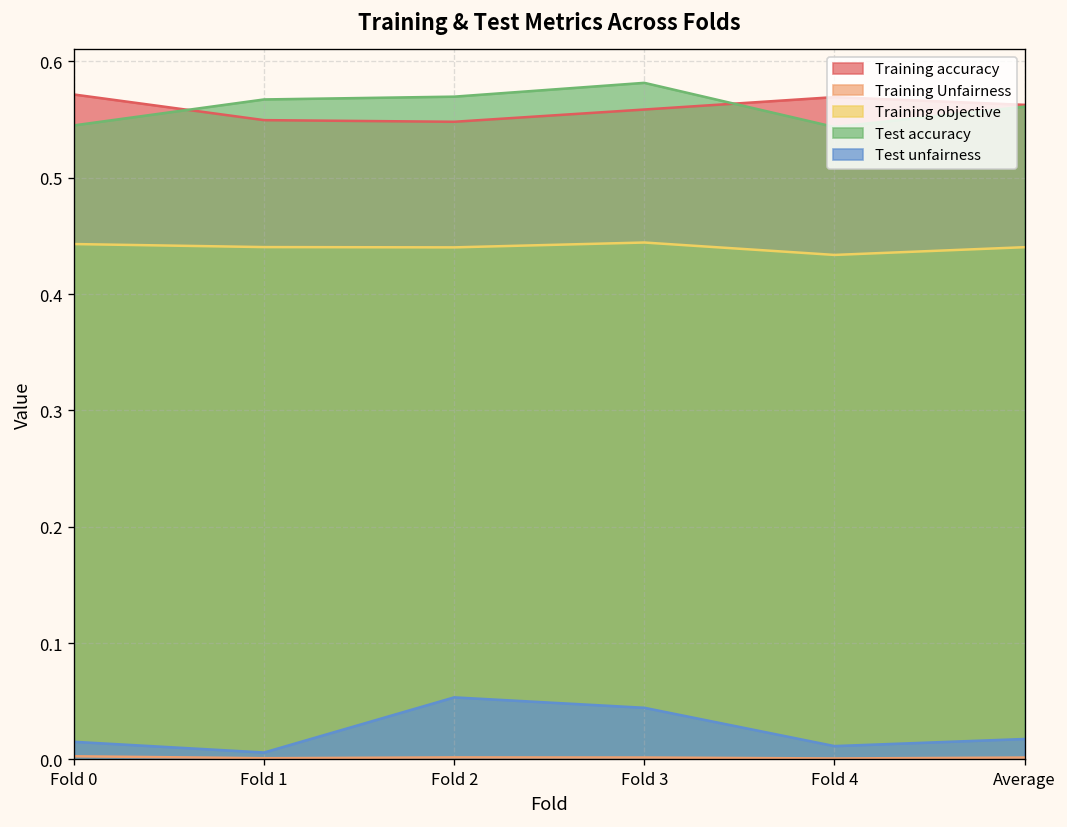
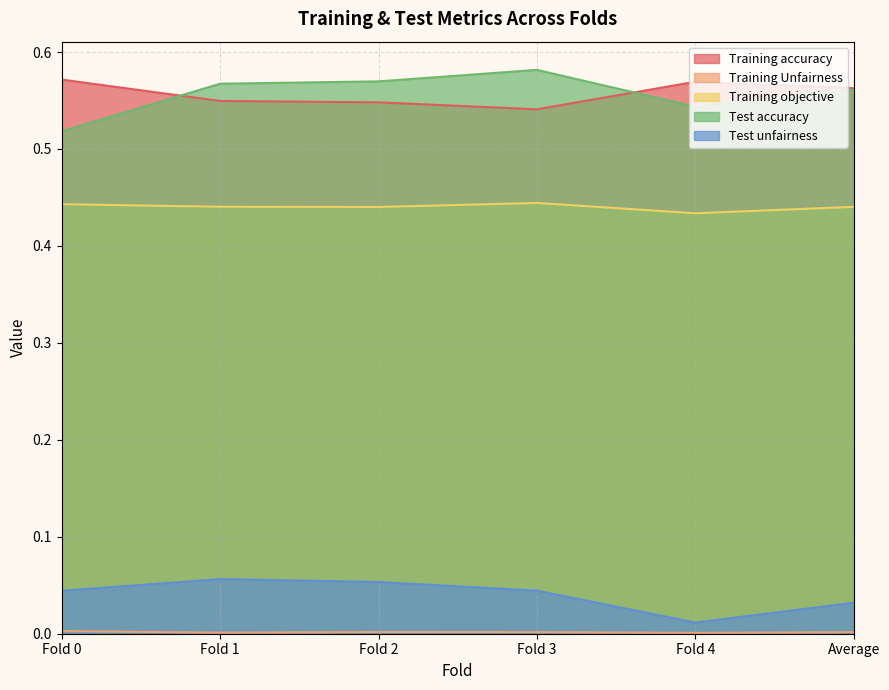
Test accuracy, Fold 0: 0.55 -> 0.52
Test unfairness, Fold 0: 0.02 -> 0.04
Test unfairness, Fold 1: 0.01 -> 0.06
Training accuracy, Fold 3: 0.56 -> 0.54
Test unfairness, Average: 0.02 -> 0.03
